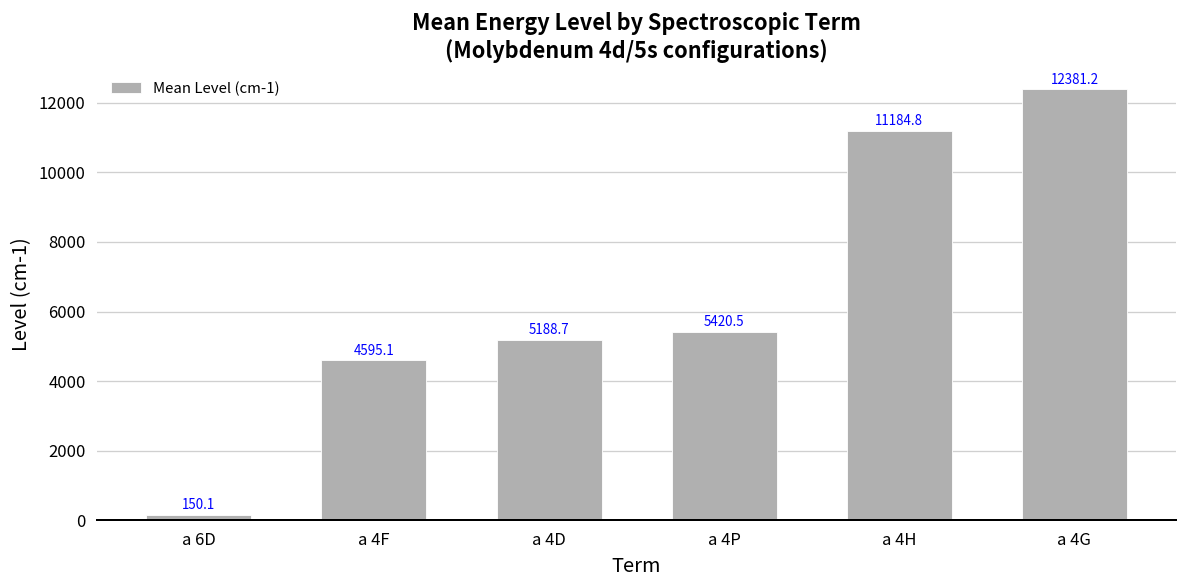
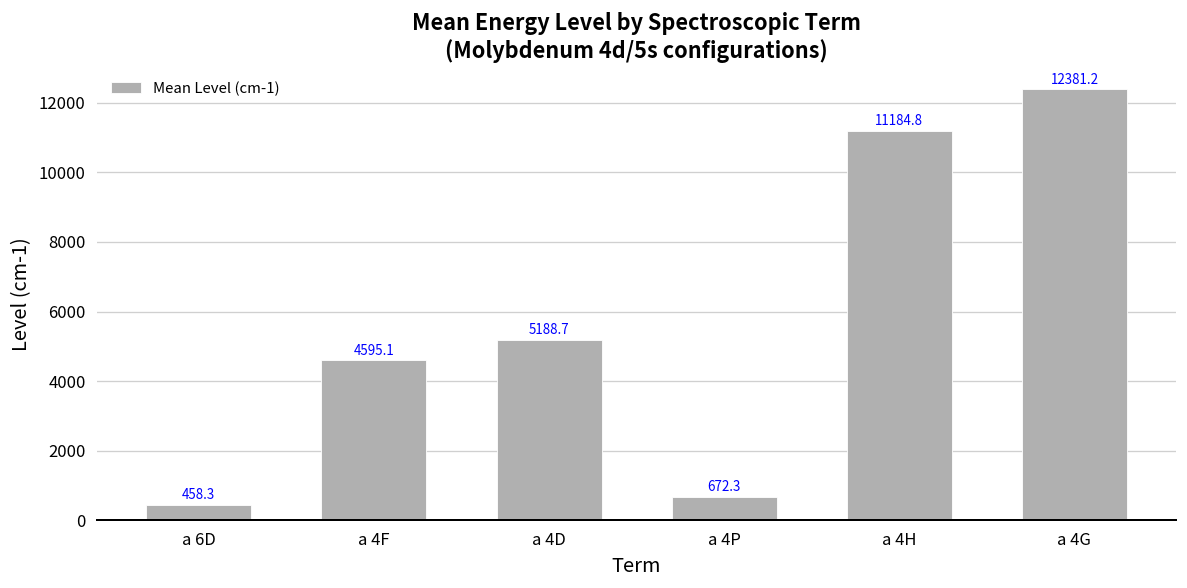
a 6D: 150.1 -> 458.3
a 4P: 5420.5 -> 672.3
